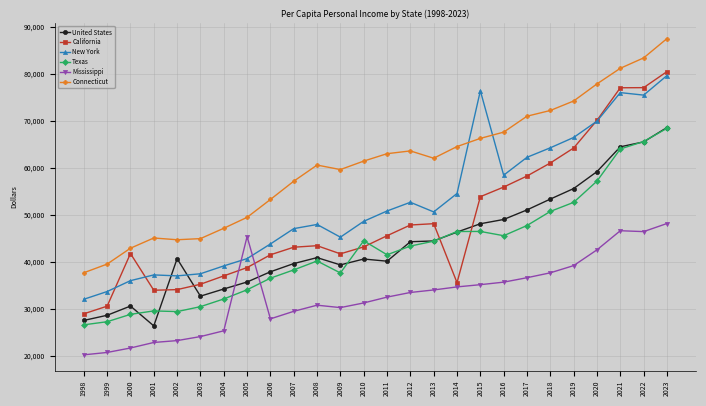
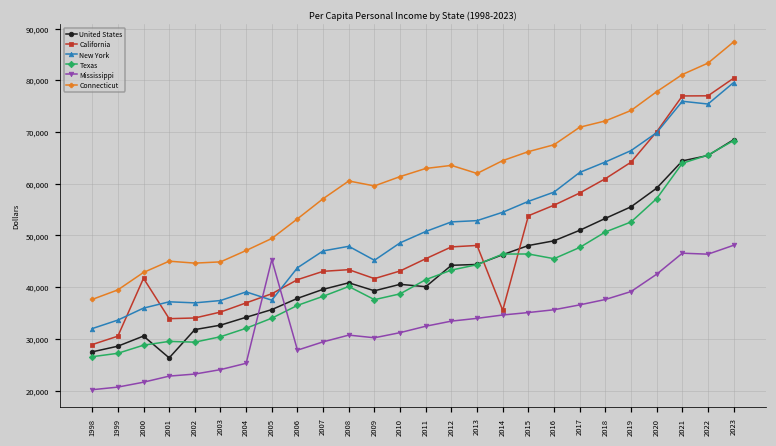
United States, 2002: 41,000 -> 32,000
New York, 2005: 41,000 -> 37,000
Texas, 2010: 44,000 -> 39,000
New York, 2013: 51,000 -> 53,000
New York, 2015: 76,000 -> 57,000
